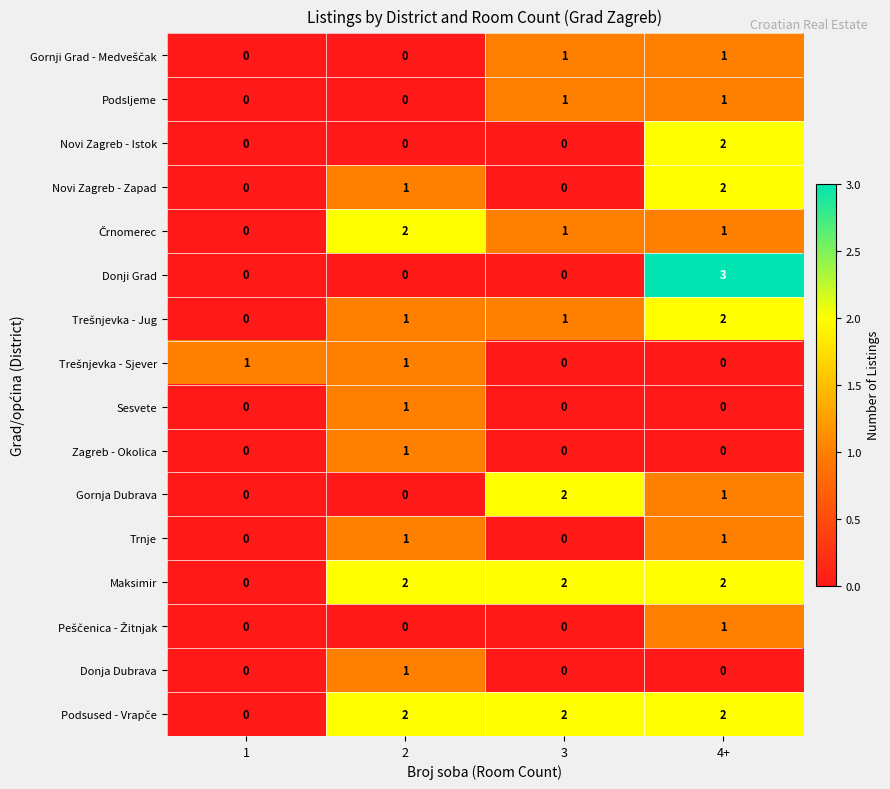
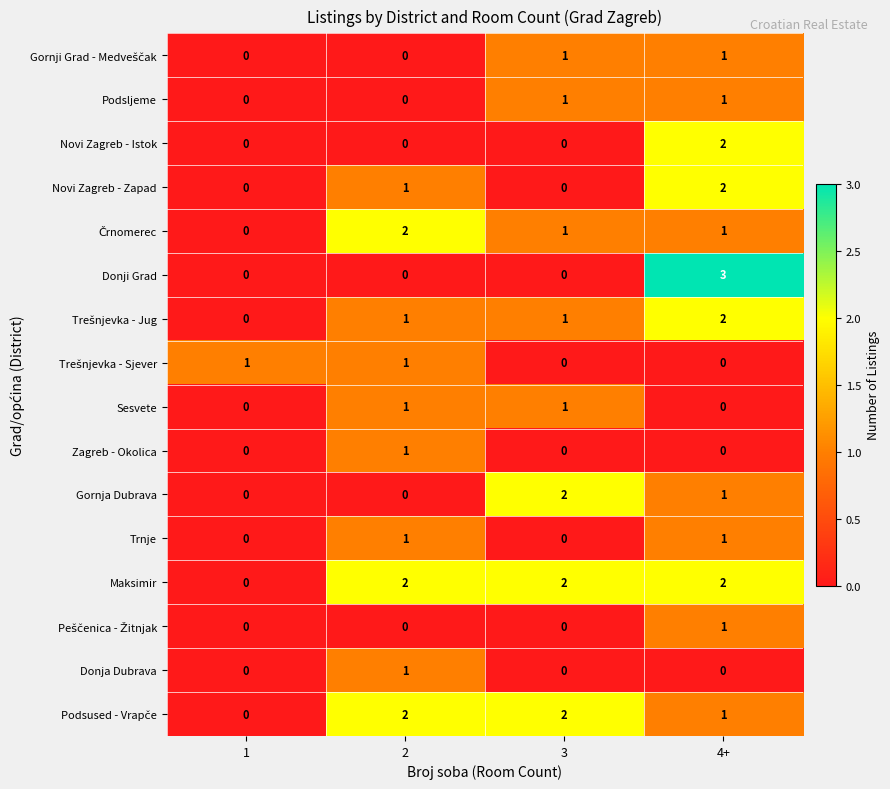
Sesvete, 3: 0 -> 1
Podsused - Vrapče, 4+: 2 -> 1
